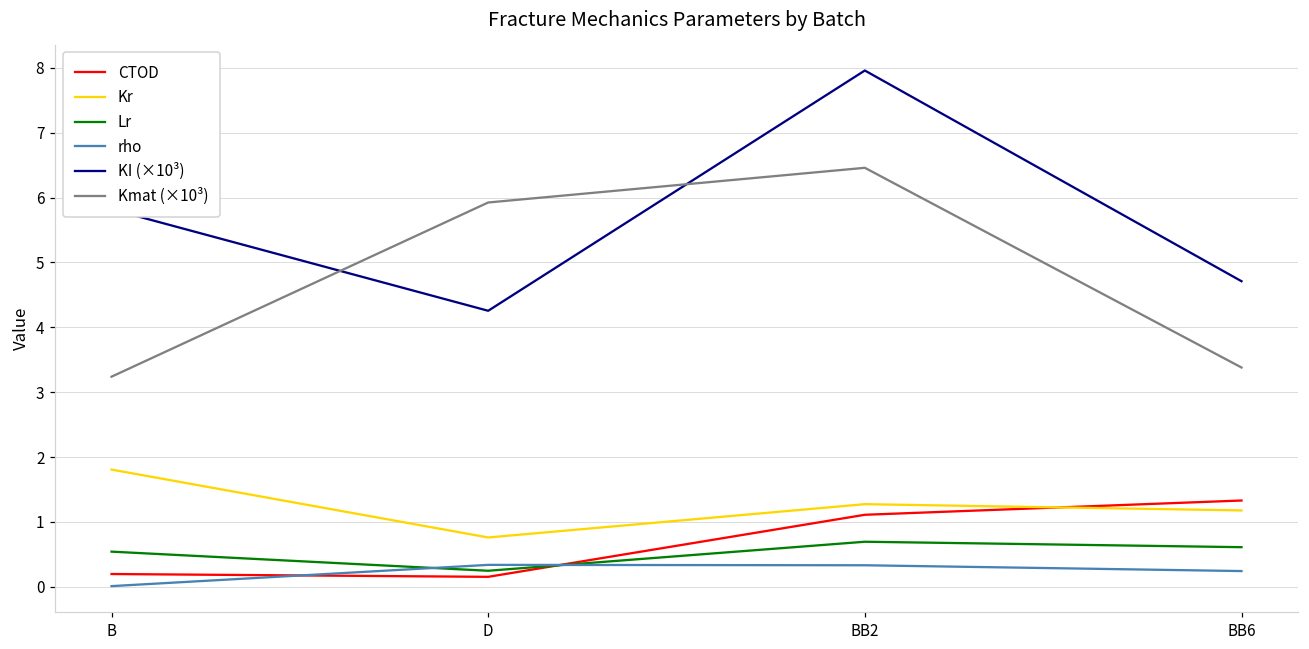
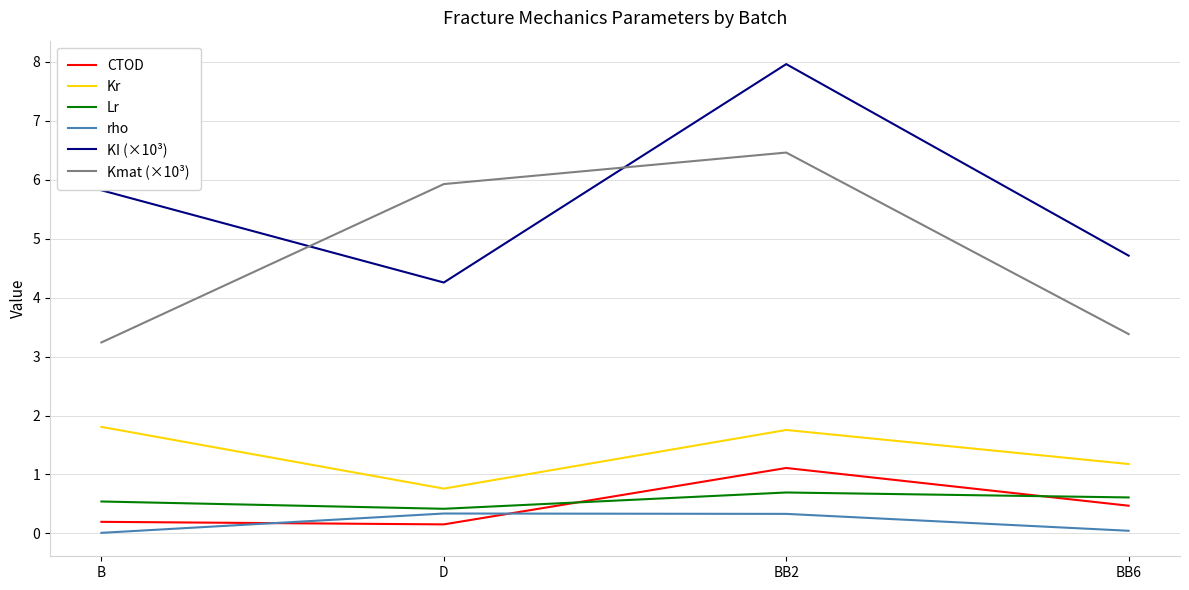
Lr, D: 0.2 -> 0.4
Kr, BB2: 1.3 -> 1.8
CTOD, BB6: 1.3 -> 0.5
rho, BB6: 0.2 -> 0.0
